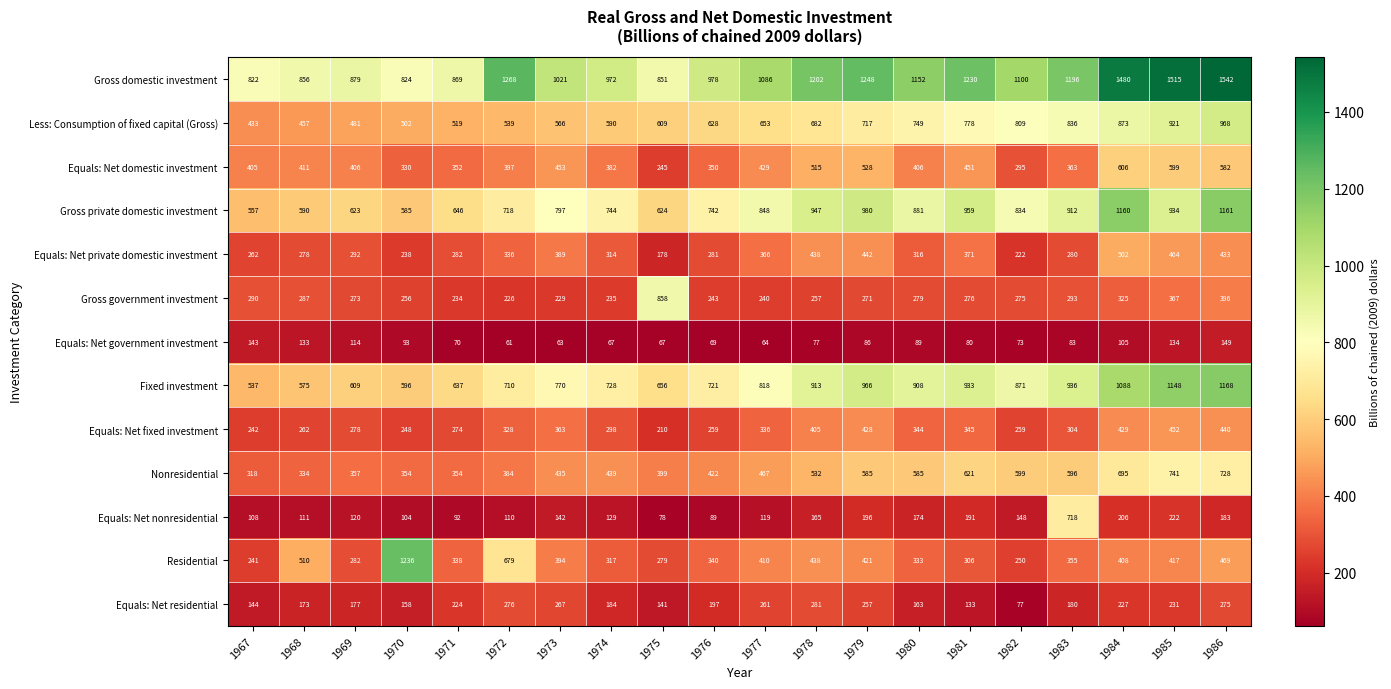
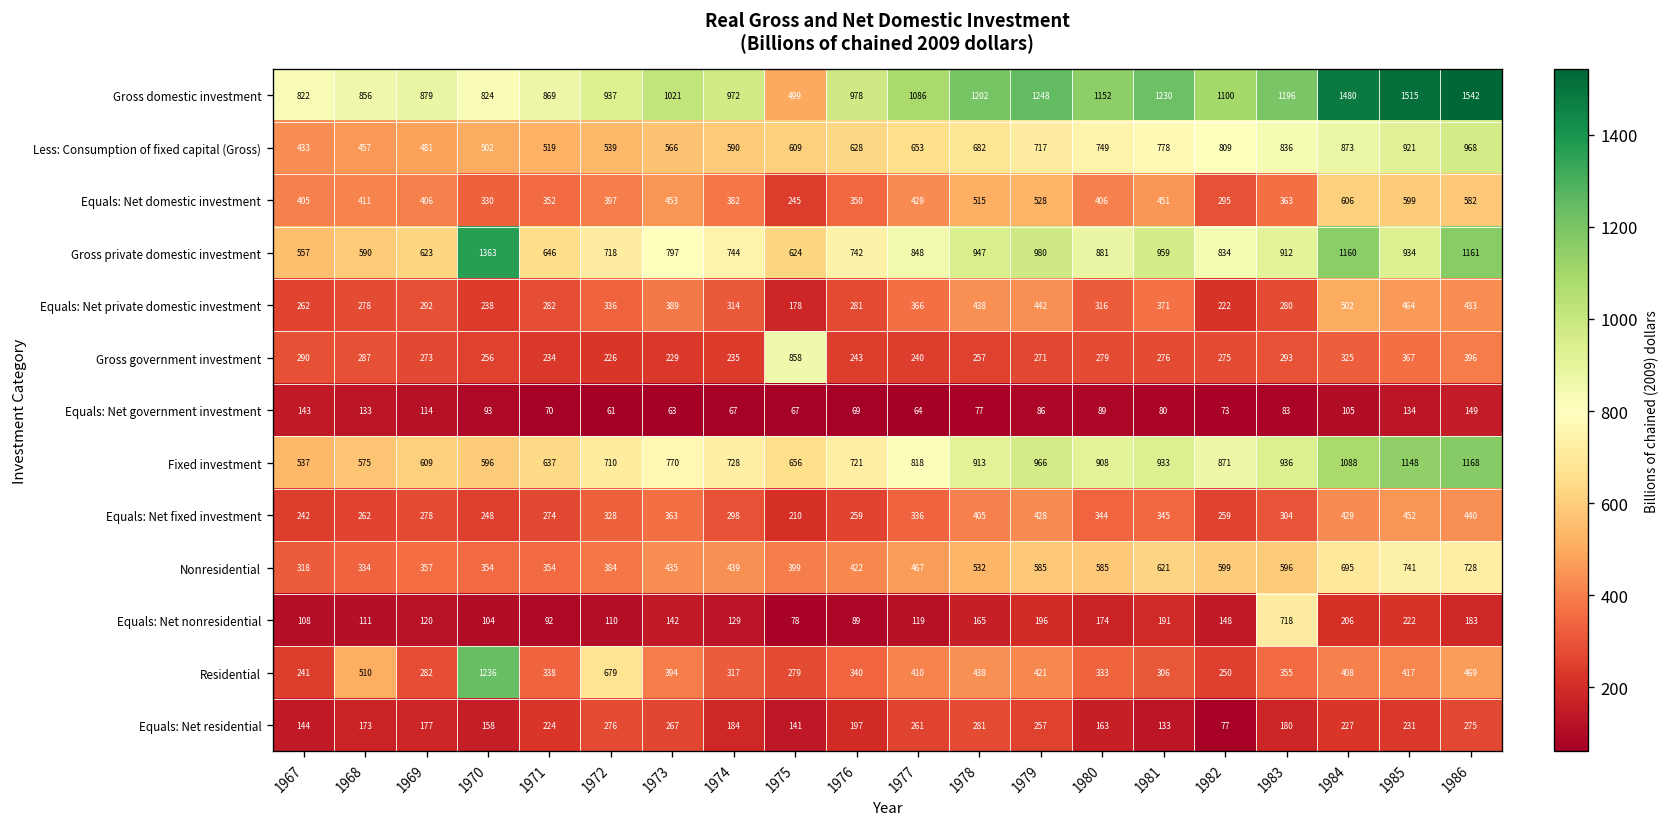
Gross domestic investment, 1972: 1268 -> 937
Gross domestic investment, 1975: 851 -> 499
Gross private domestic investment, 1970: 585 -> 1363
